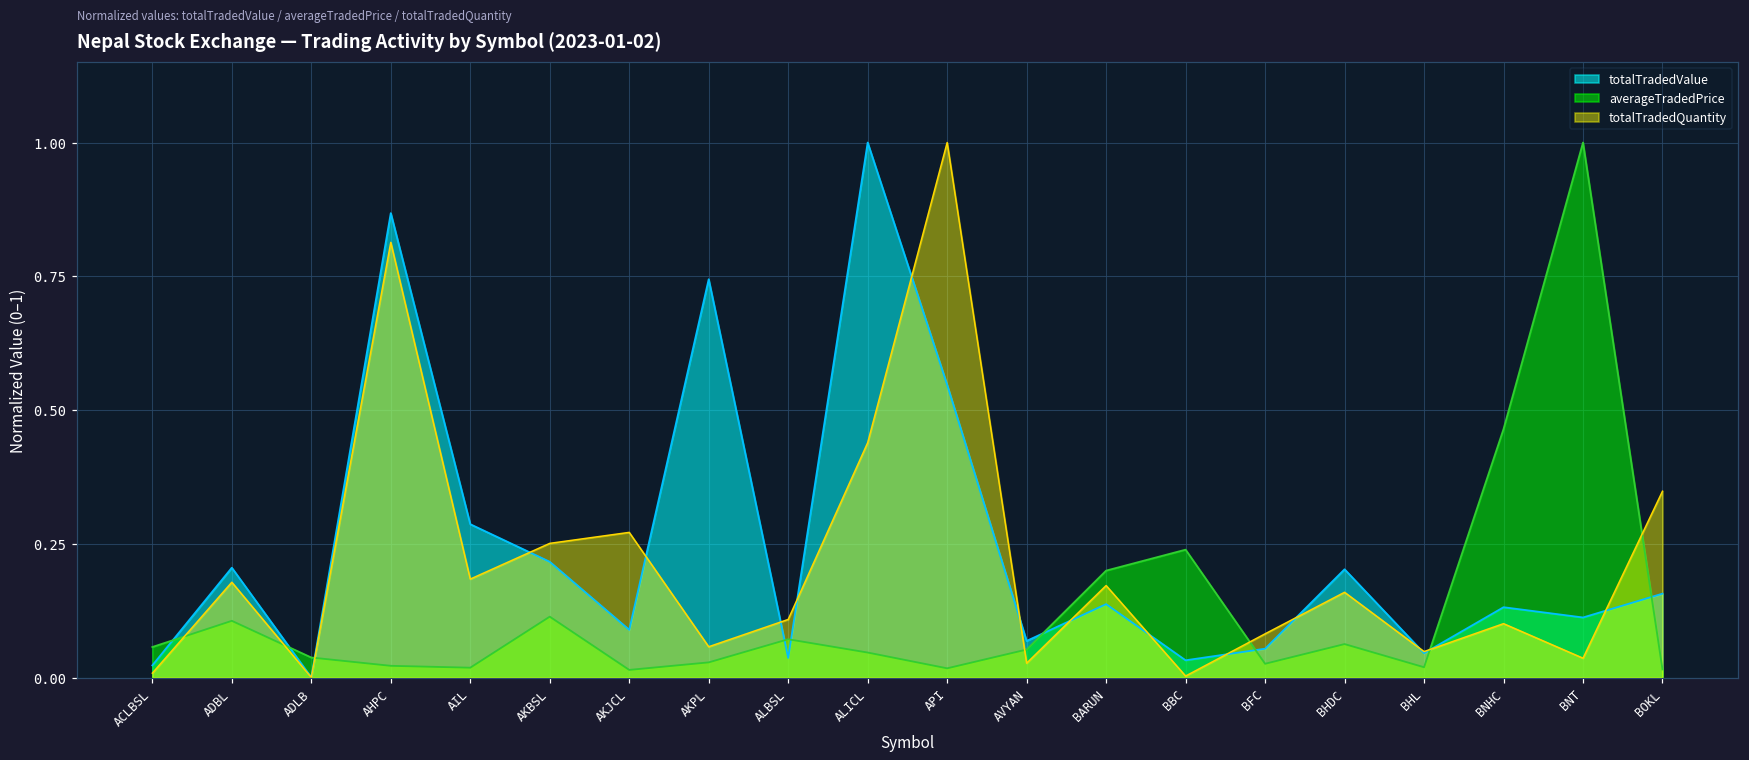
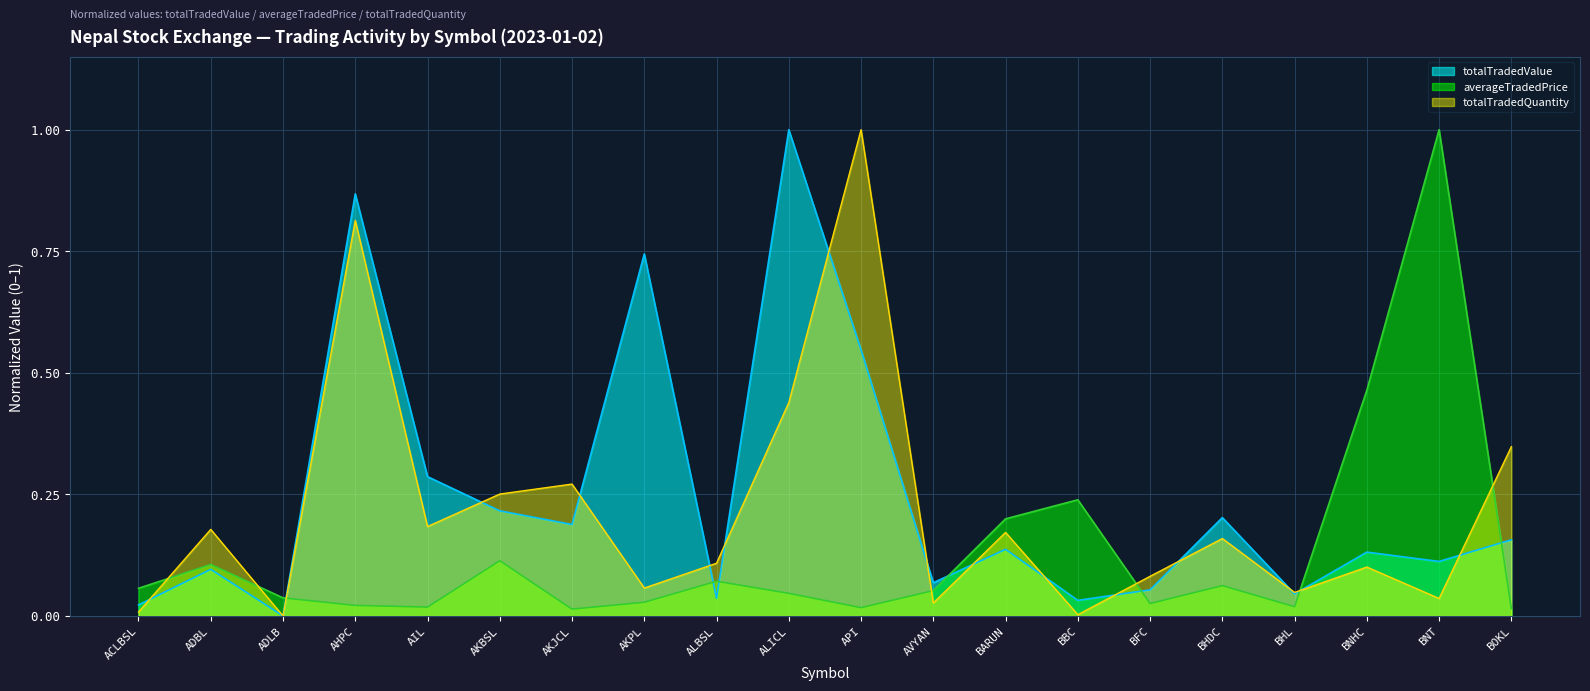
totalTradedValue, ADBL: 0.21 -> 0.10
totalTradedValue, AKJCL: 0.09 -> 0.19
